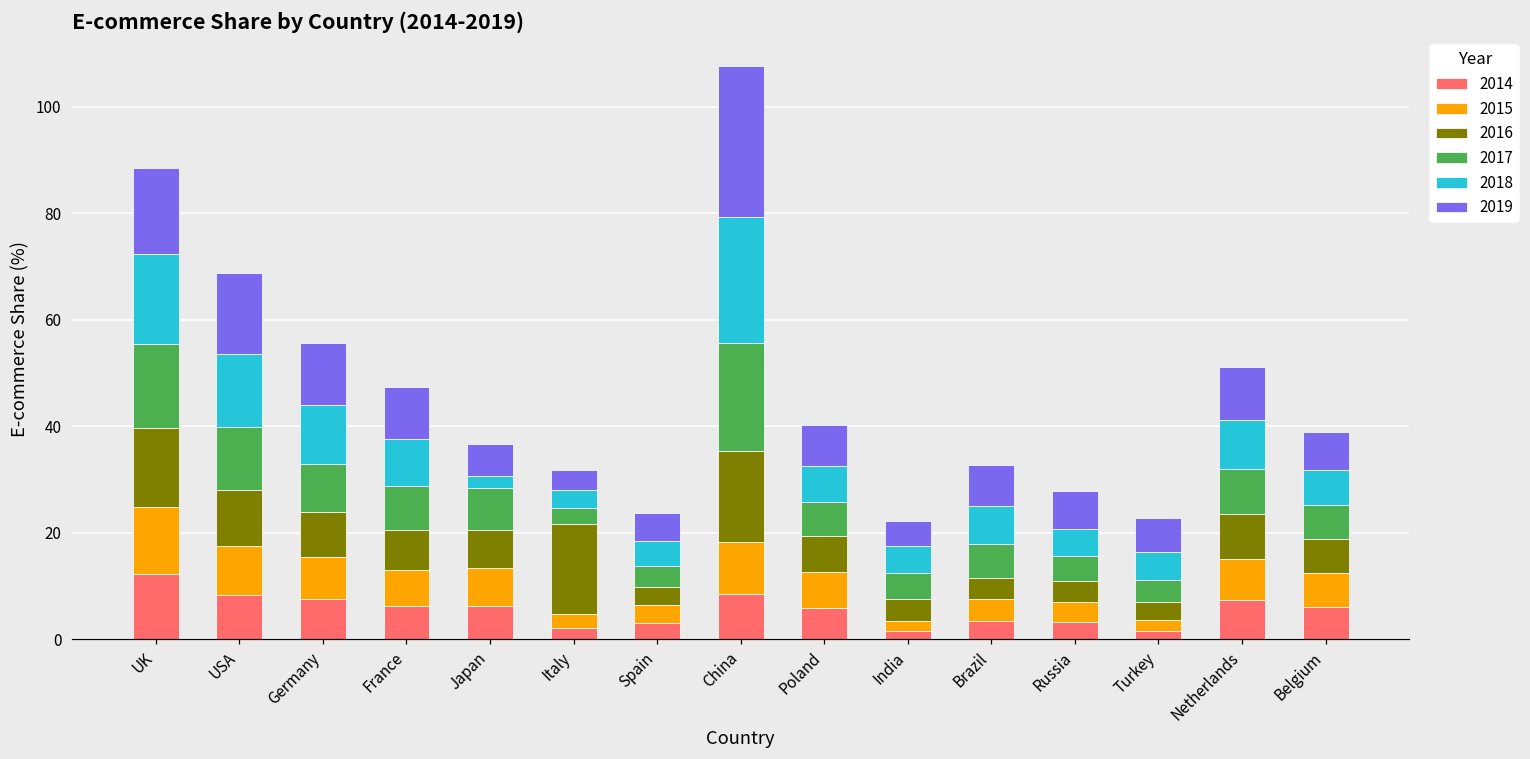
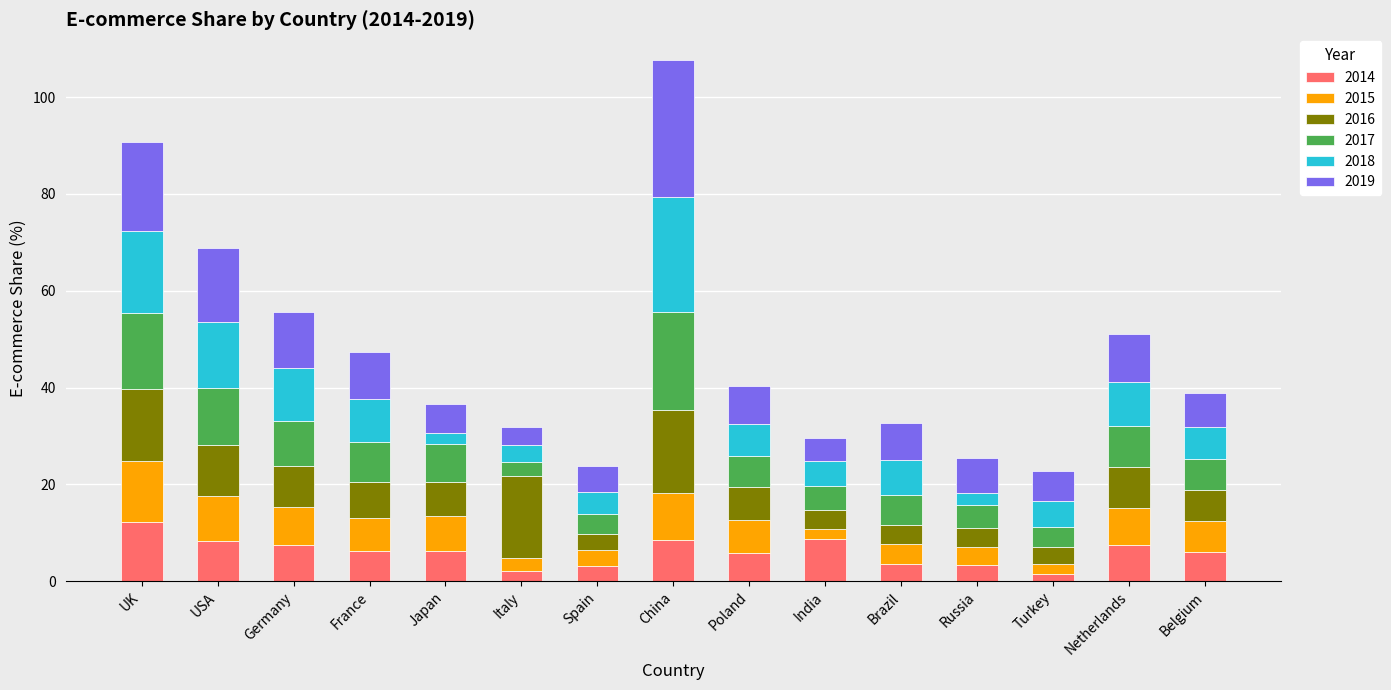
2019, UK: 16 -> 18
2014, India: 2 -> 9
2018, Russia: 5 -> 3
